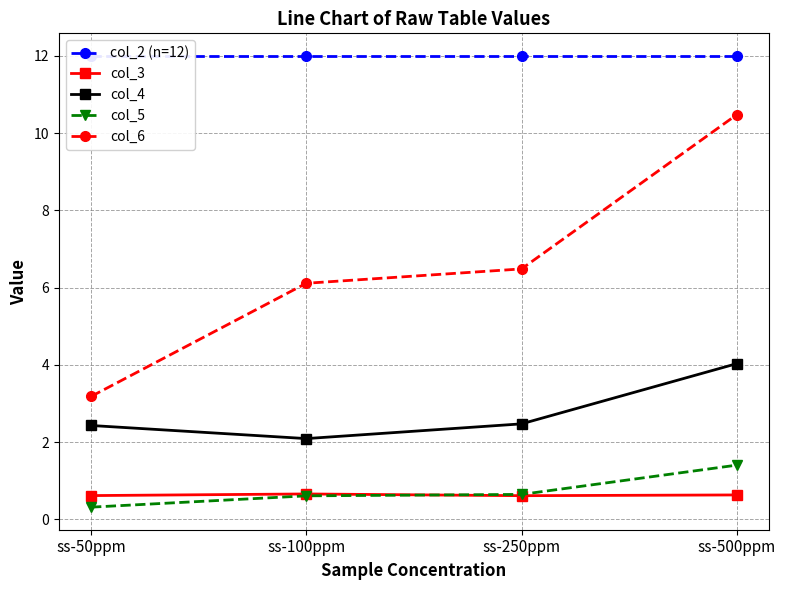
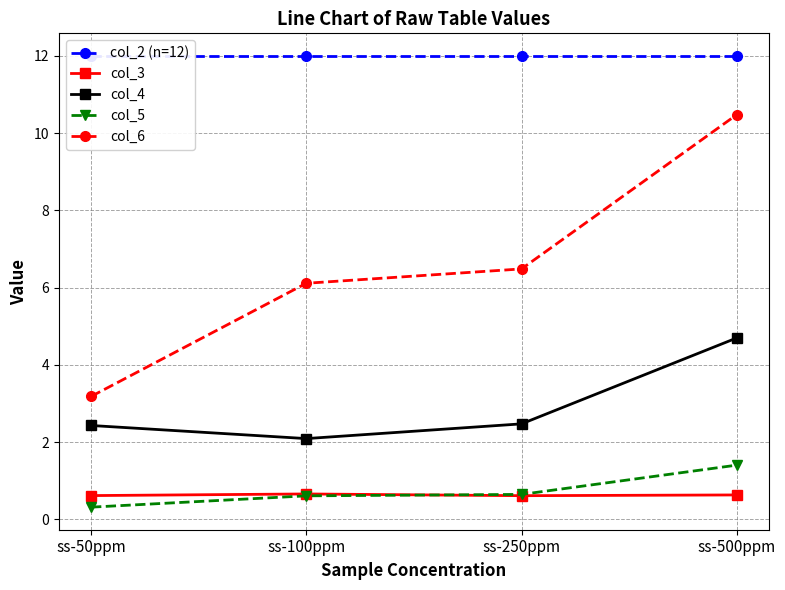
col_4, ss-500ppm: 4.0 -> 4.7
